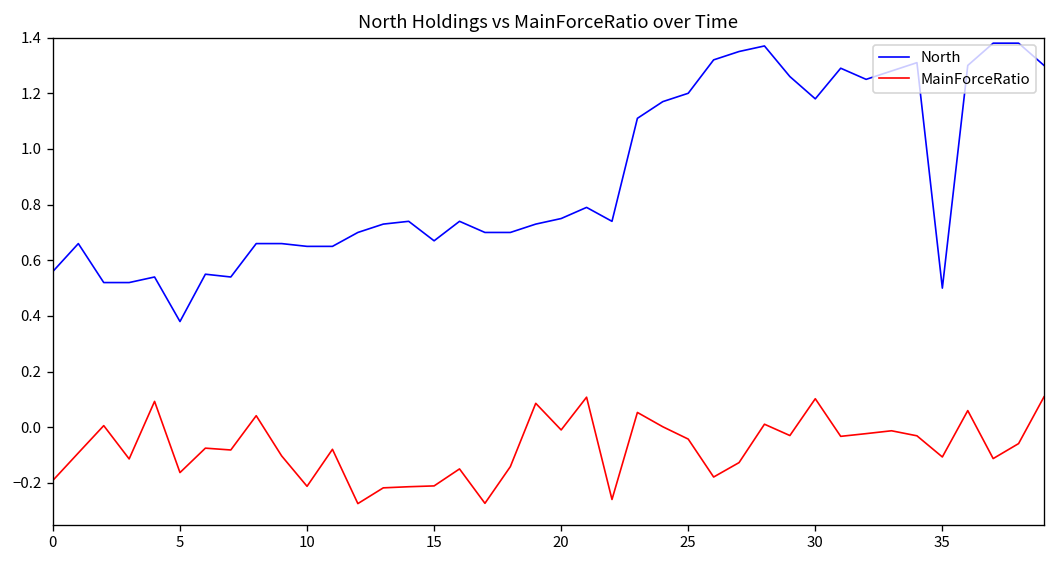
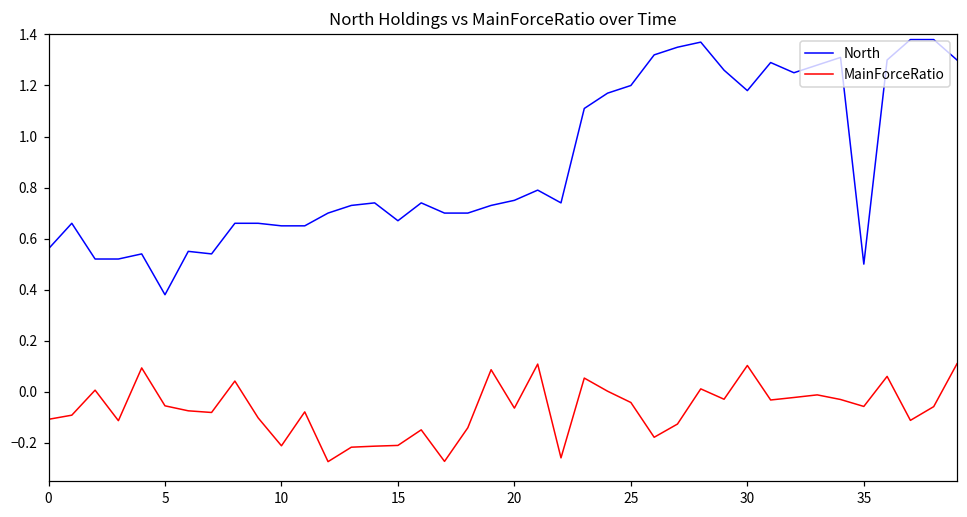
MainForceRatio, 0: -0.19 -> -0.11
MainForceRatio, 5: -0.16 -> -0.06
MainForceRatio, 20: -0.01 -> -0.06
MainForceRatio, 35: -0.11 -> -0.06
